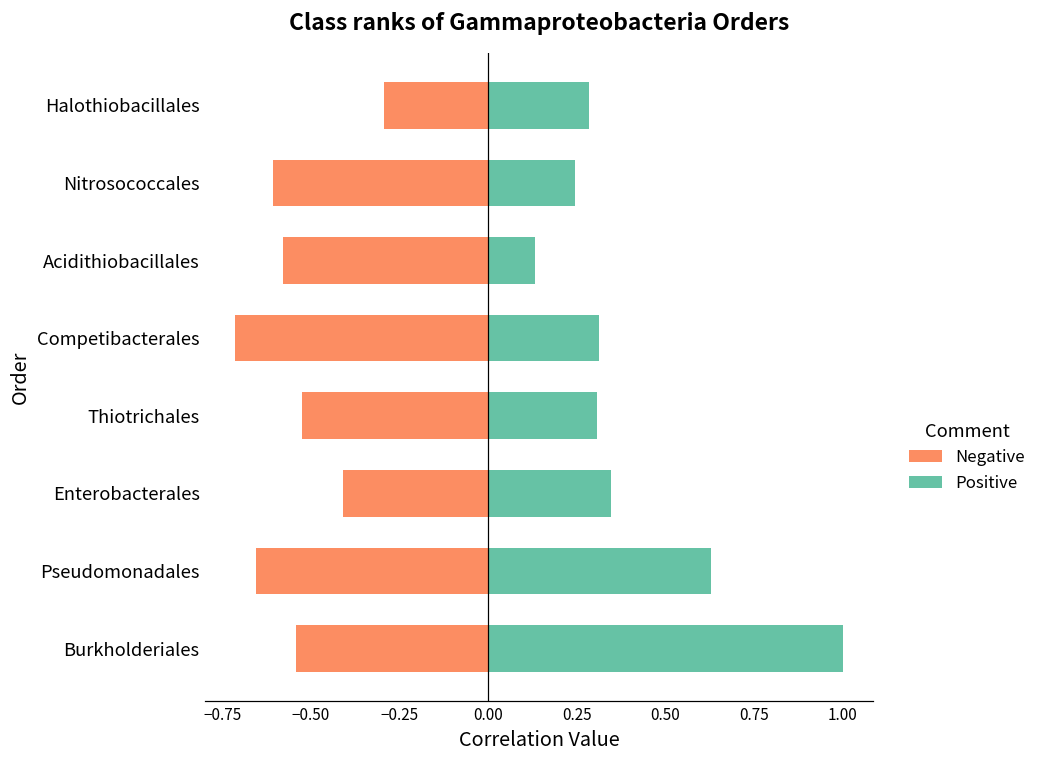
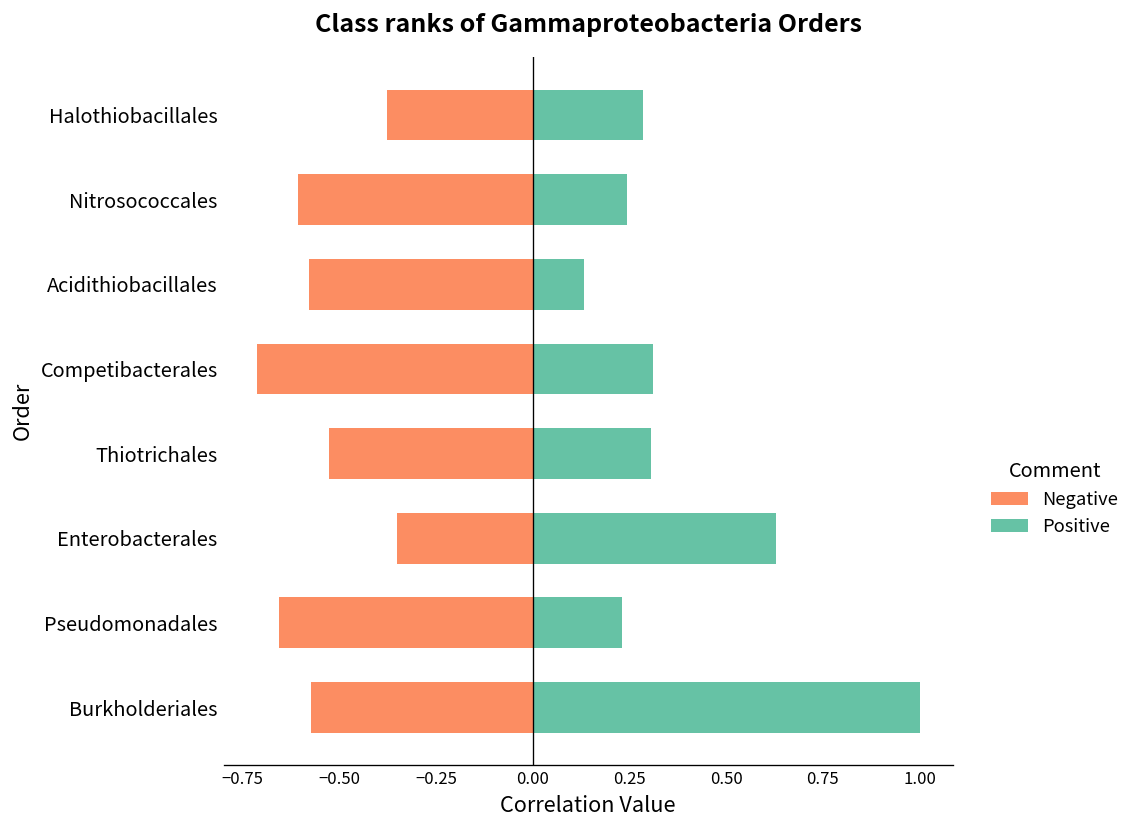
Negative, Halothiobacillales: -0.29 -> -0.38
Positive, Enterobacterales: 0.35 -> 0.63
Negative, Enterobacterales: -0.41 -> -0.35
Positive, Pseudomonadales: 0.63 -> 0.23
Negative, Burkholderiales: -0.54 -> -0.57
